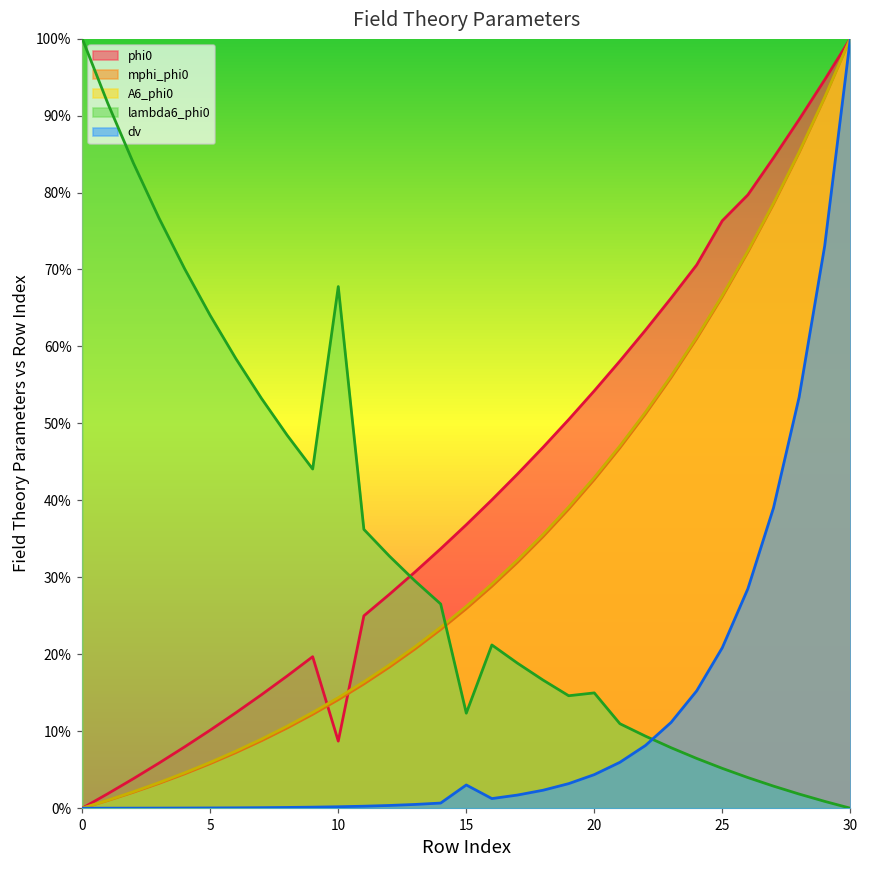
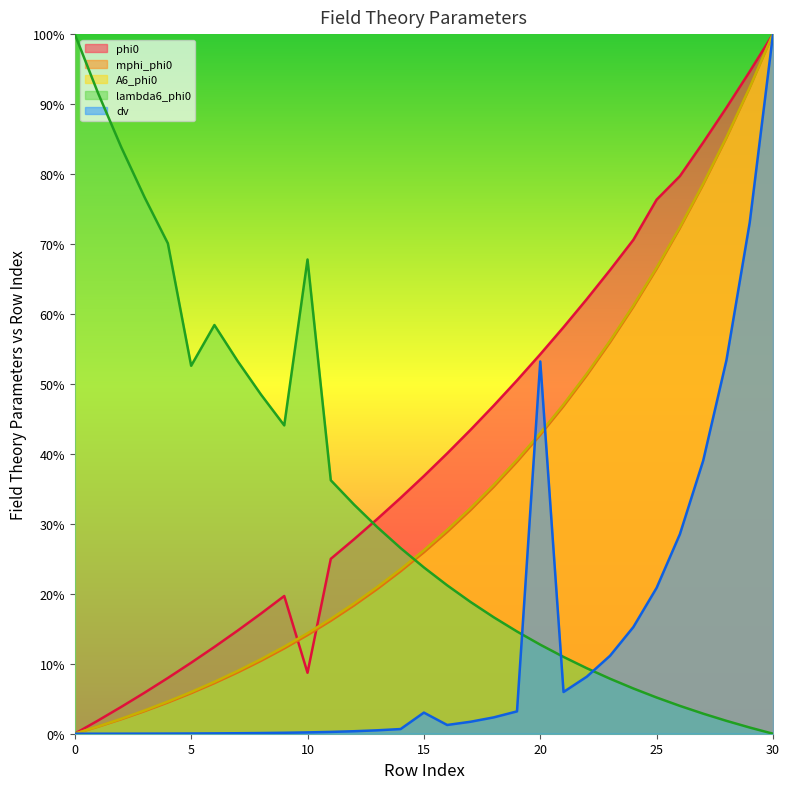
lambda6_phi0, 5: 64% -> 53%
lambda6_phi0, 15: 12% -> 24%
lambda6_phi0, 20: 15% -> 13%
dv, 20: 4% -> 53%
